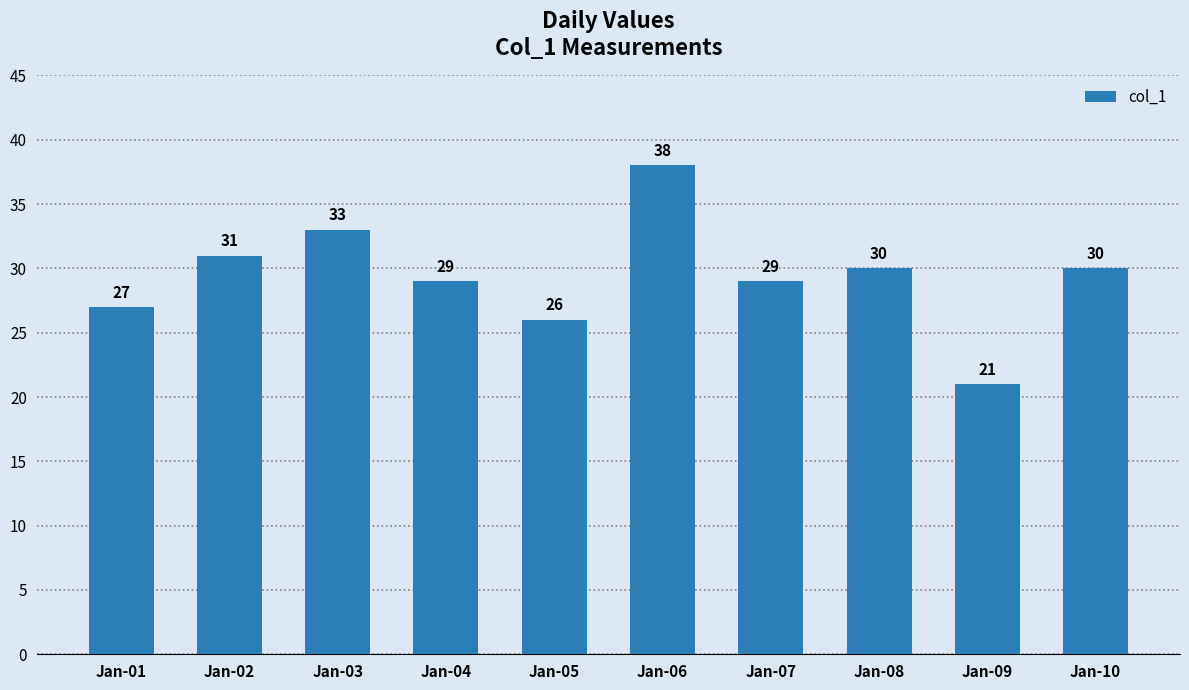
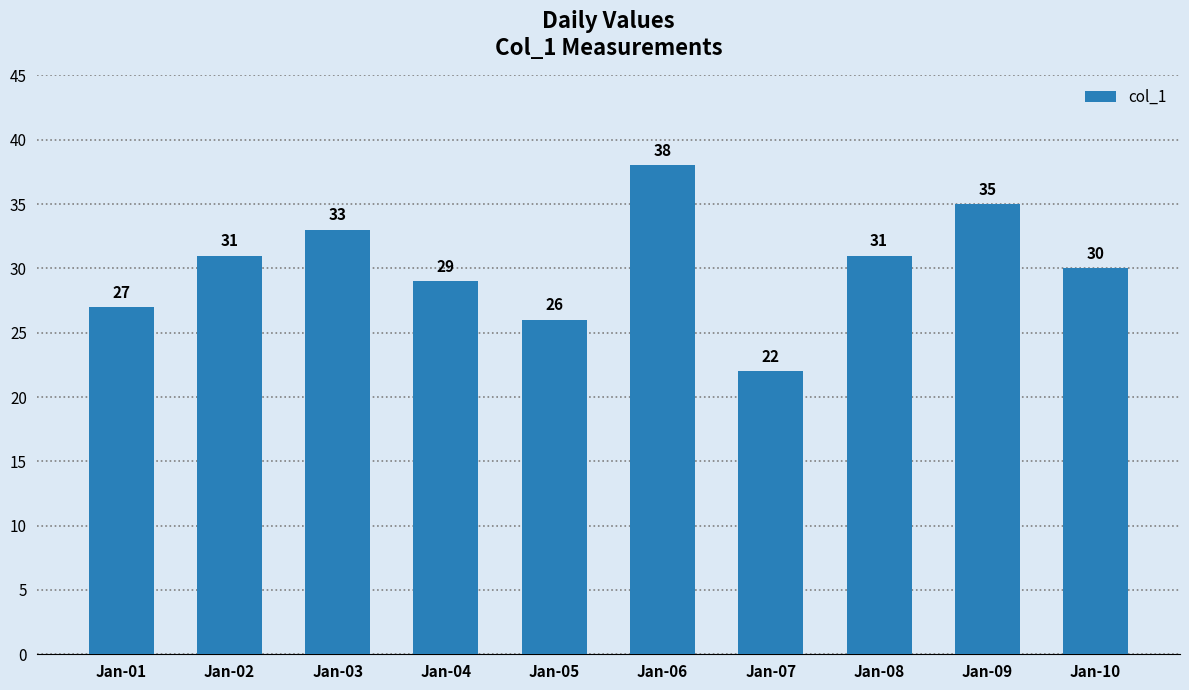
Jan-07: 29 -> 22
Jan-08: 30 -> 31
Jan-09: 21 -> 35
